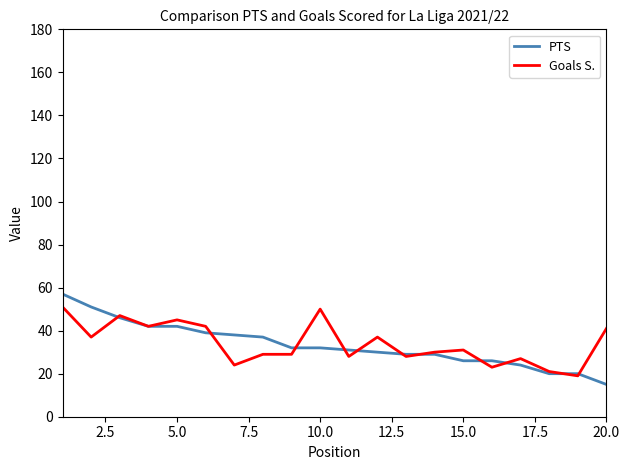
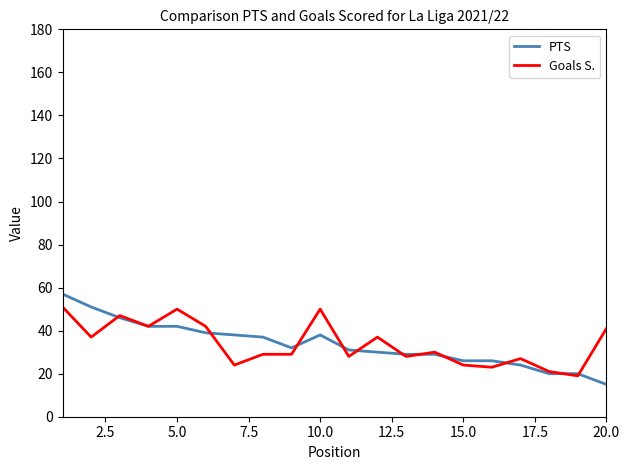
Goals S., 5.0: 45 -> 50
PTS, 10.0: 32 -> 38
Goals S., 15.0: 31 -> 24
